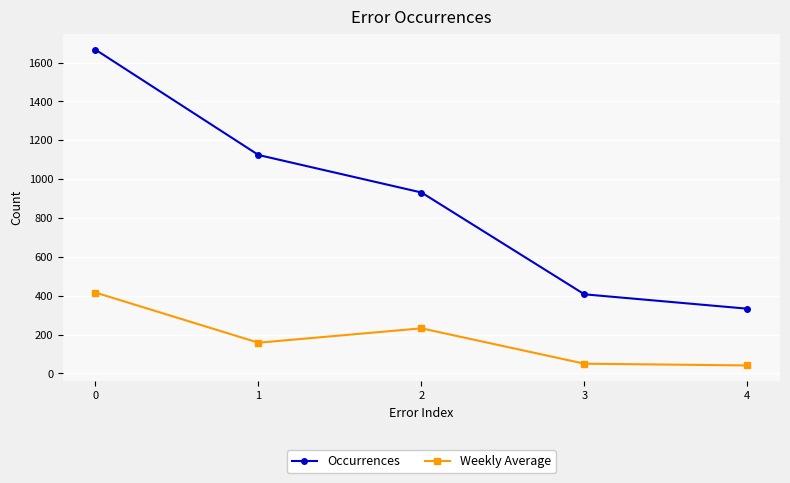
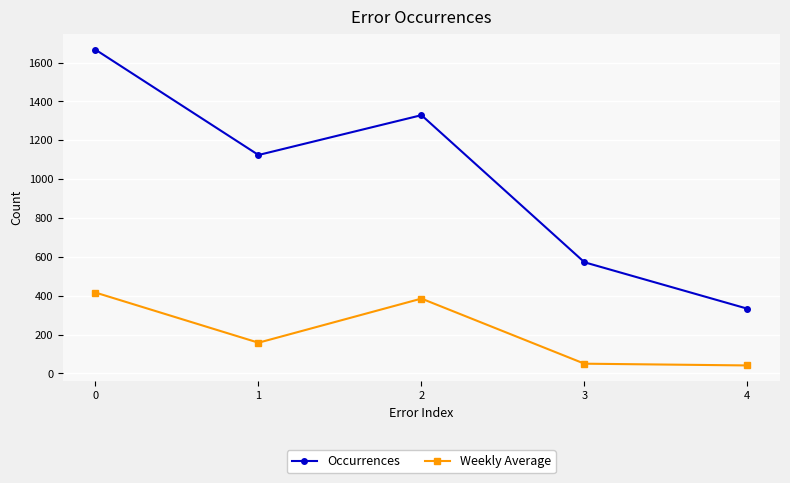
Occurrences, 2: 930 -> 1330
Weekly Average, 2: 230 -> 390
Occurrences, 3: 410 -> 570
